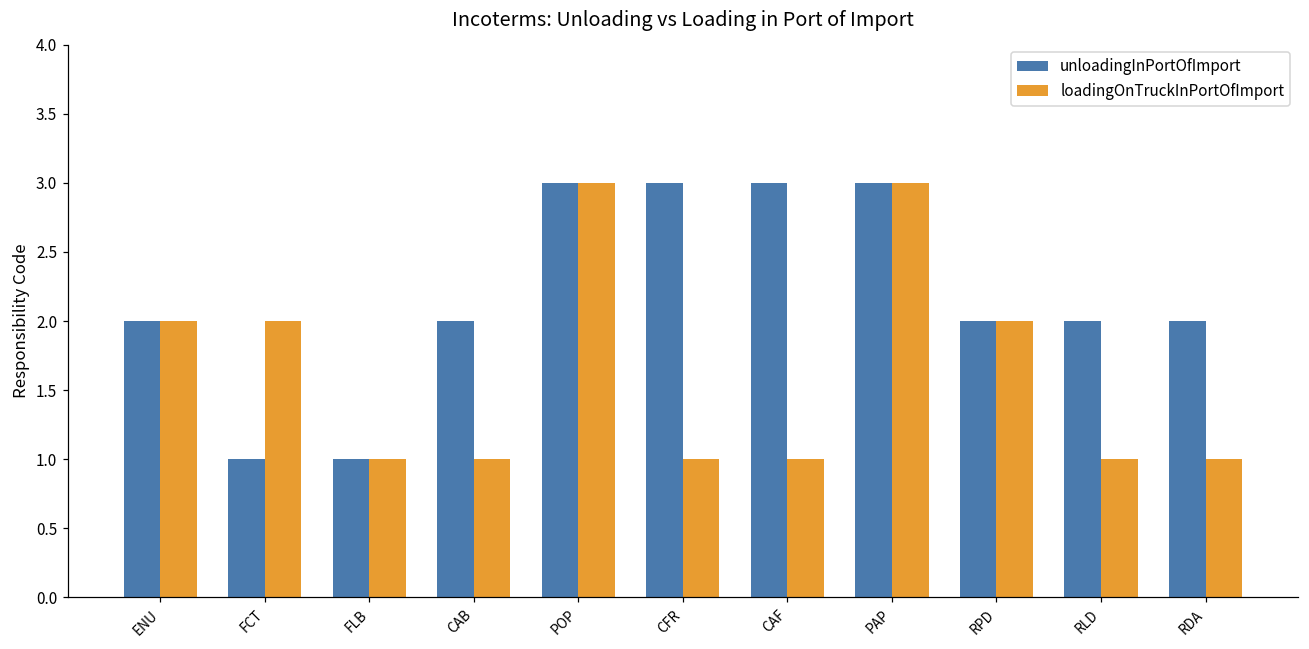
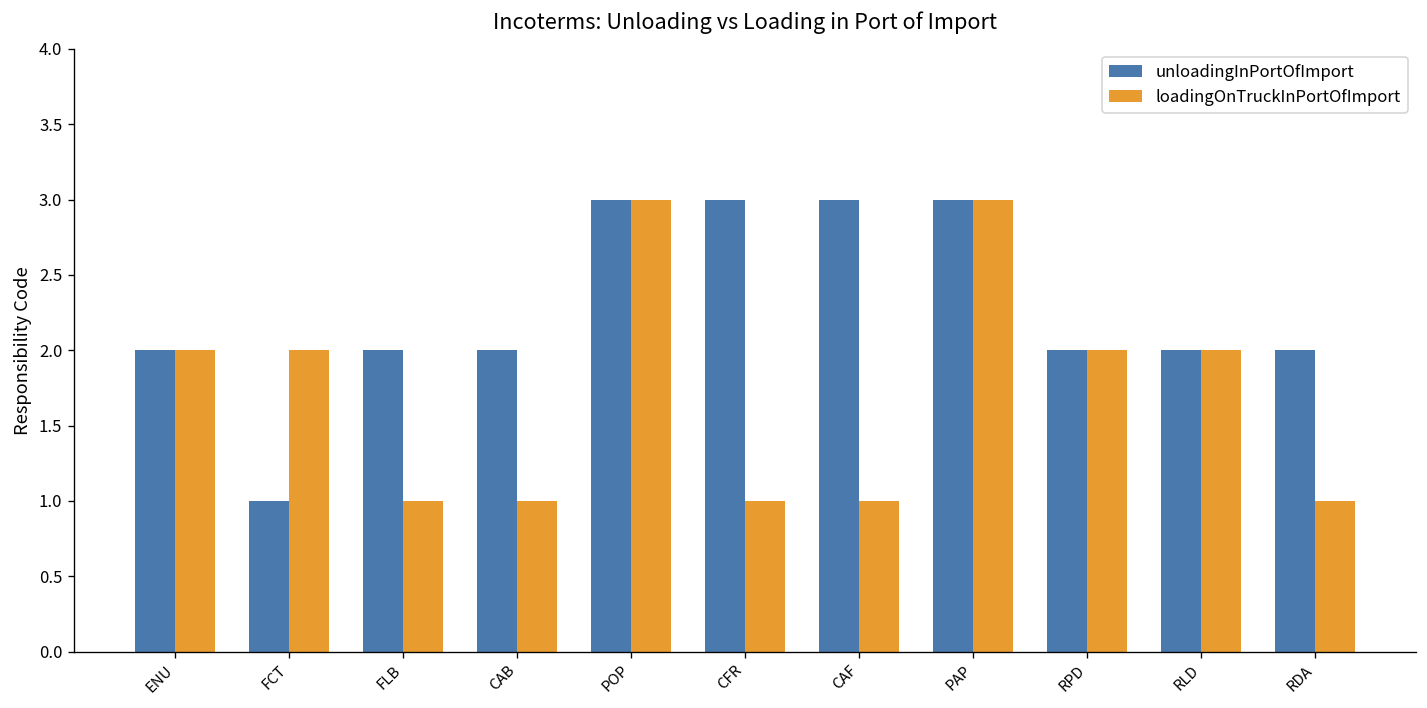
unloadingInPortOfImport, FLB: 1 -> 2
loadingOnTruckInPortOfImport, RLD: 1 -> 2
